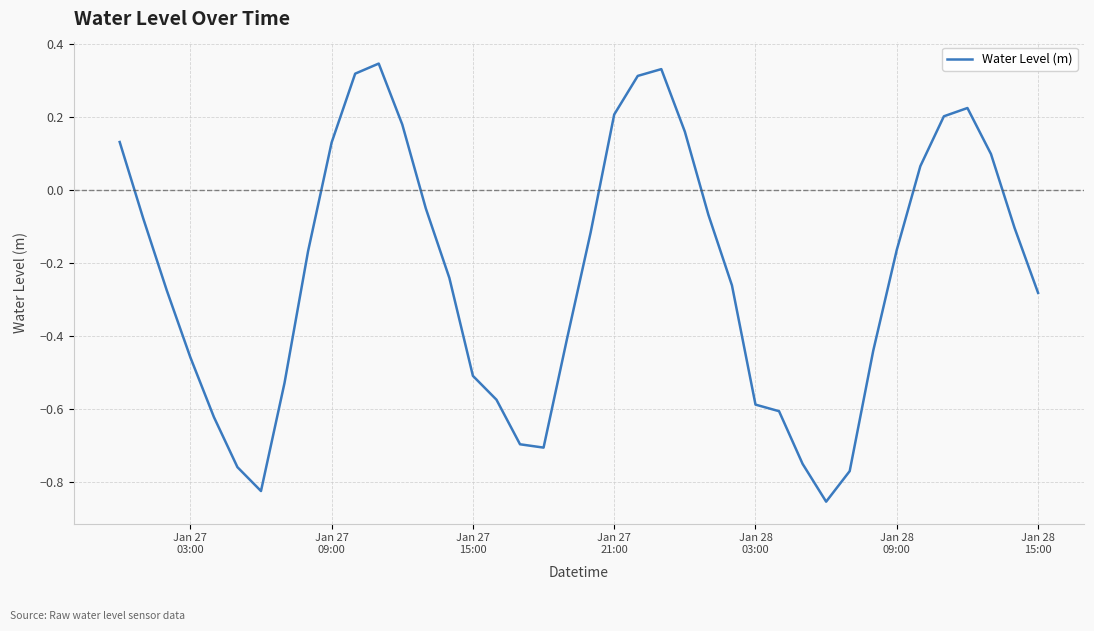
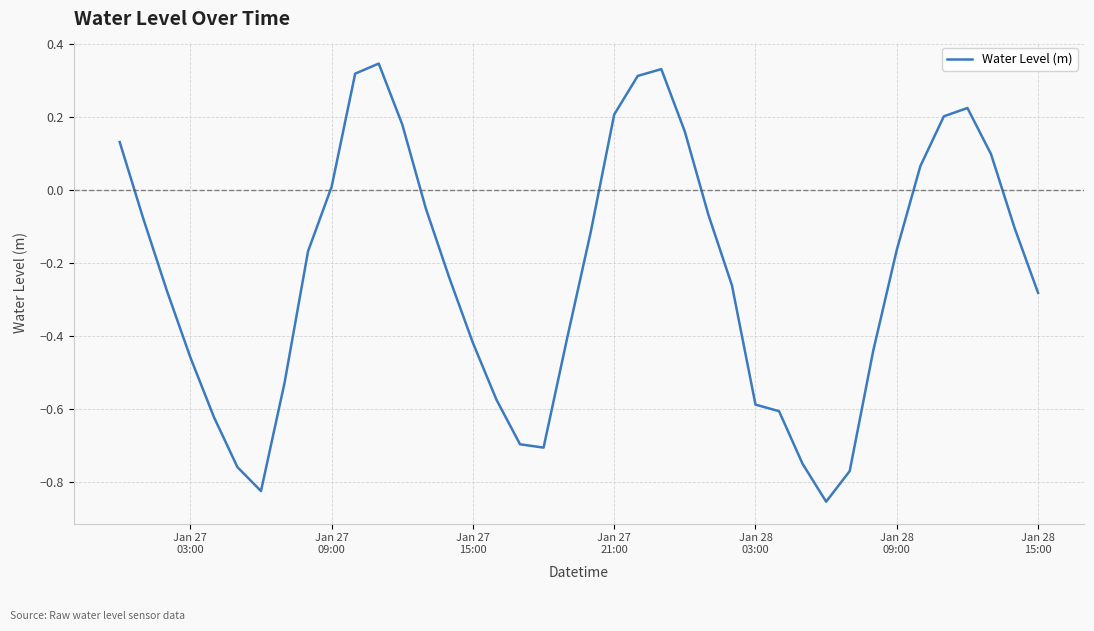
Jan 27 09:00: 0.13 -> 0.01
Jan 27 15:00: -0.51 -> -0.42
